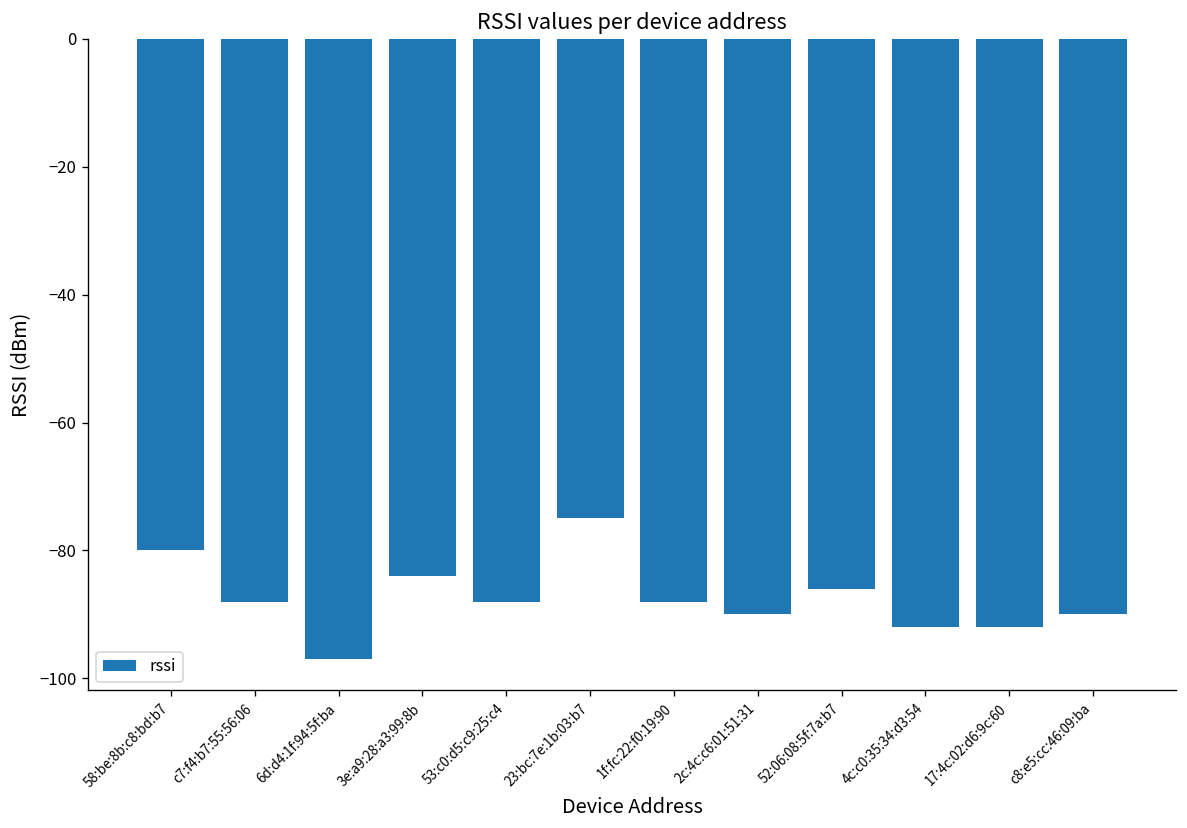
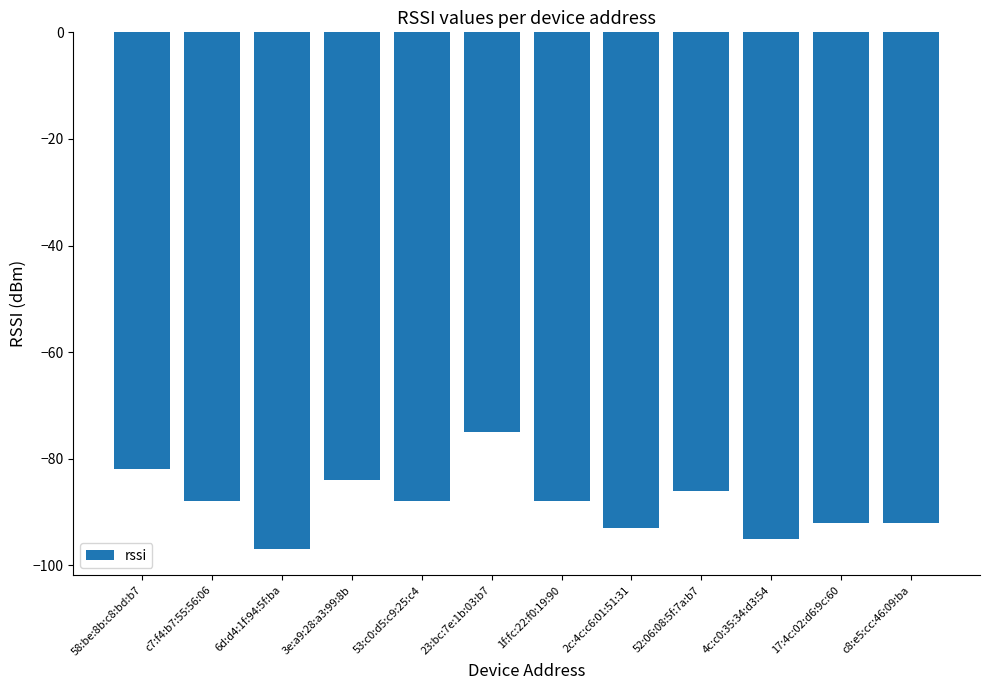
58:be:8b:c8:bd:b7: -80 -> -82
2c:4c:c6:01:51:31: -90 -> -93
4c:c0:35:34:d3:54: -92 -> -95
c8:e5:cc:46:09:ba: -90 -> -92
